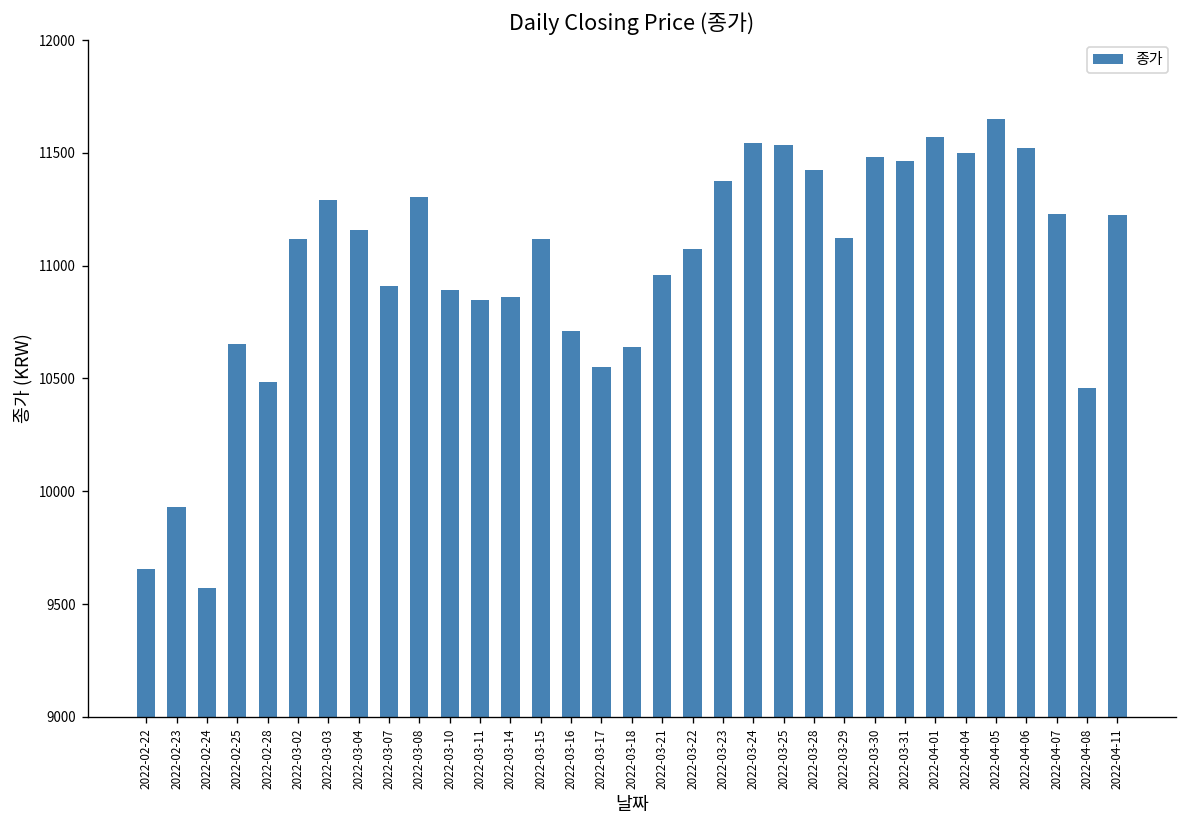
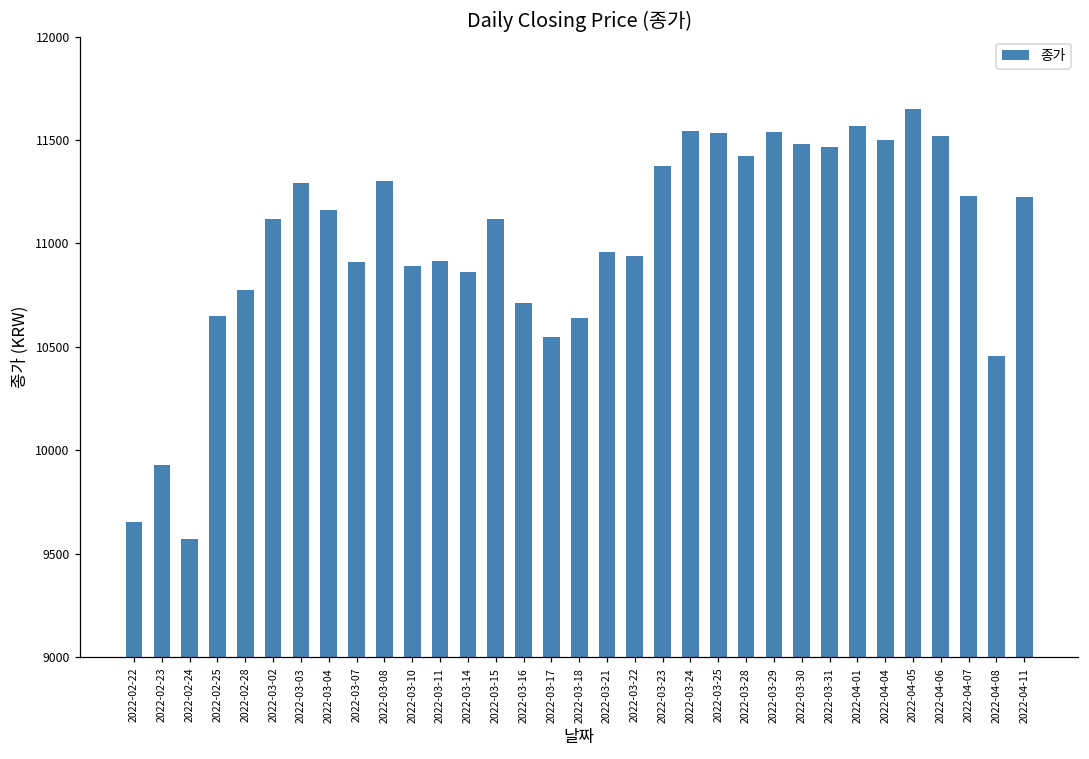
2022-02-28: 10490 -> 10780
2022-03-11: 10850 -> 10920
2022-03-22: 11080 -> 10940
2022-03-29: 11120 -> 11540
